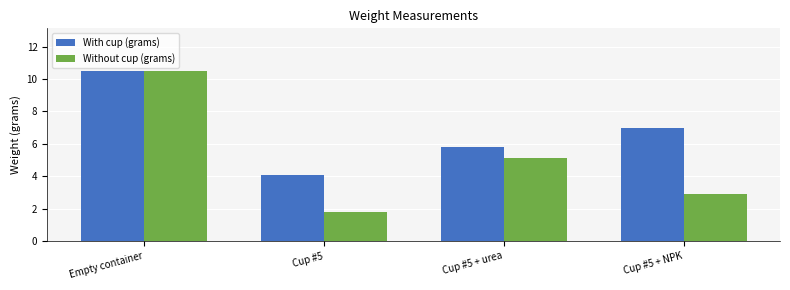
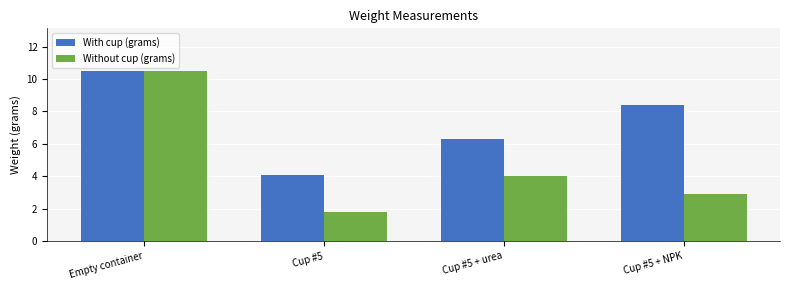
With cup (grams), Cup #5 + urea: 5.8 -> 6.3
Without cup (grams), Cup #5 + urea: 5.1 -> 4.0
With cup (grams), Cup #5 + NPK: 7.0 -> 8.4
